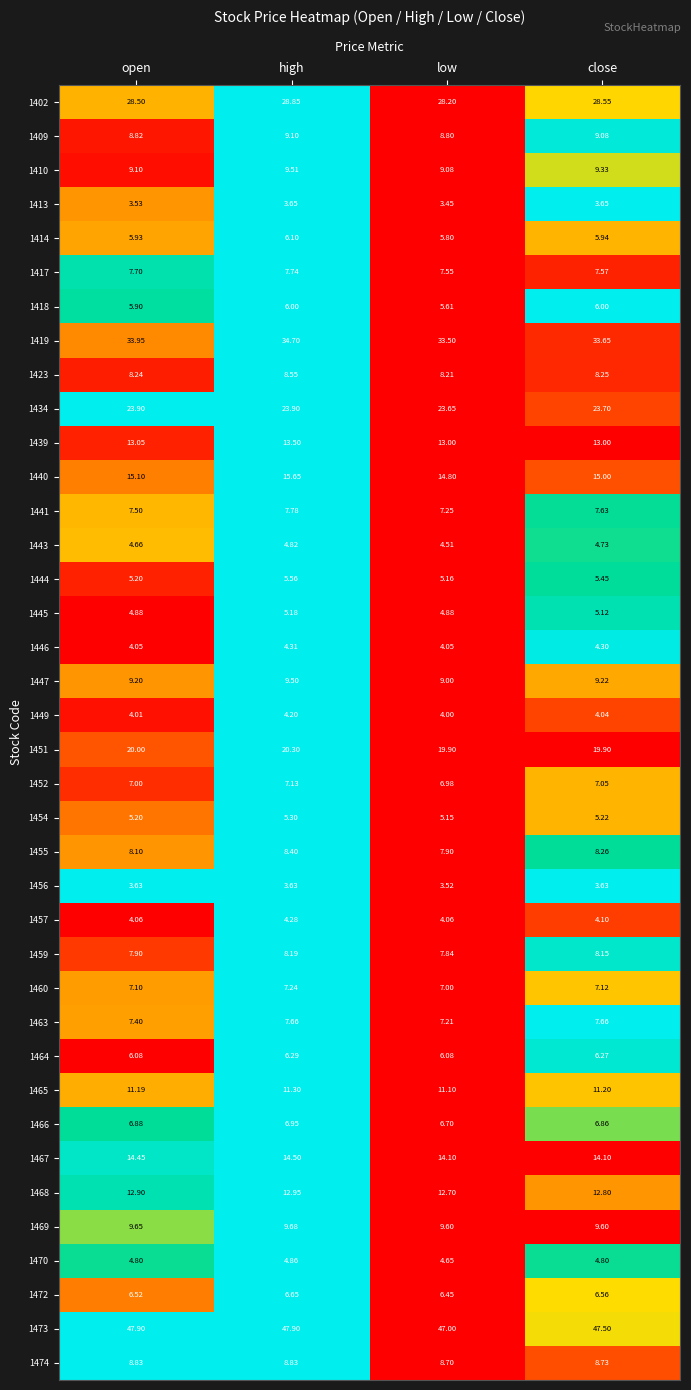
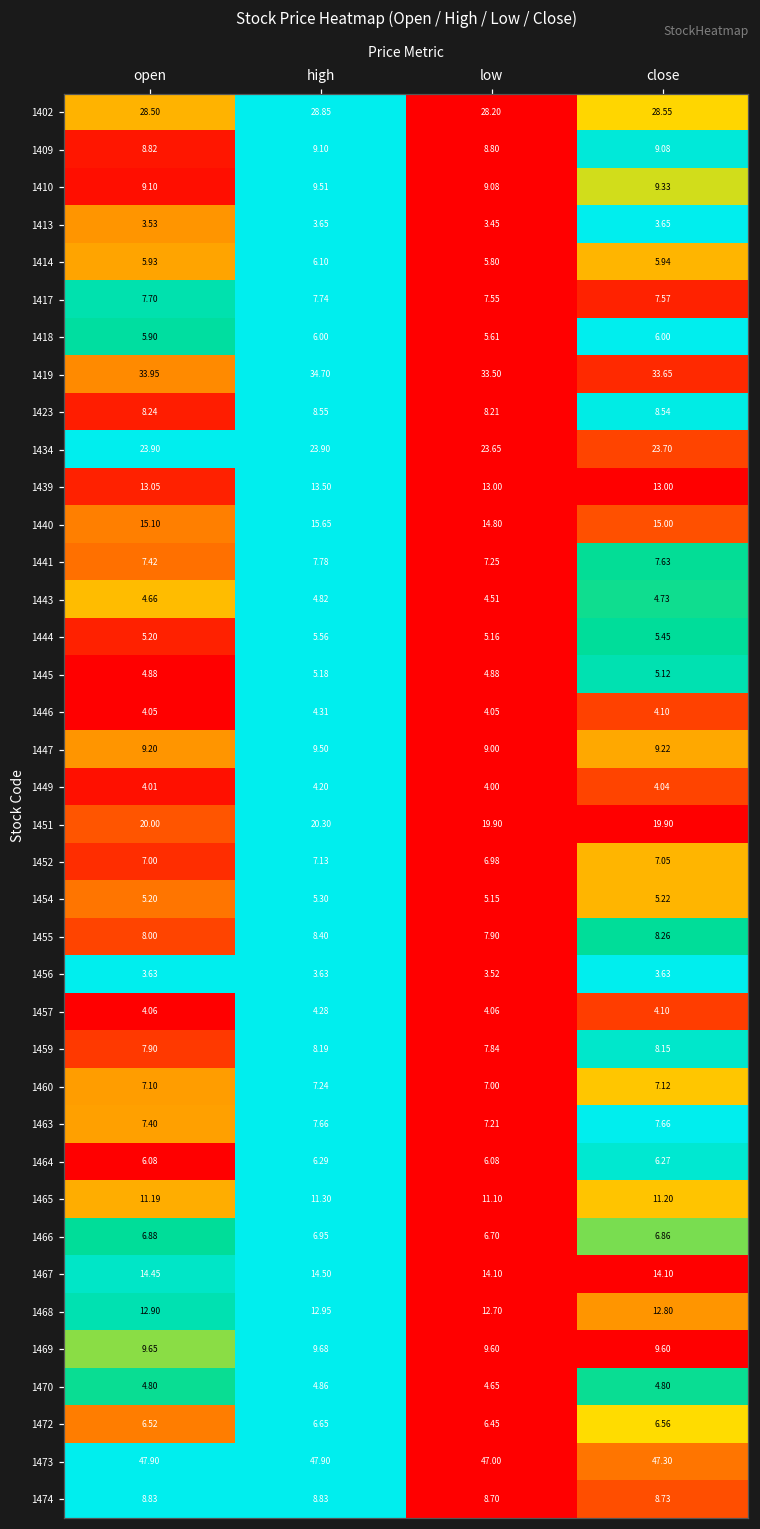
1423, close: 8.25 -> 8.54
1441, open: 7.50 -> 7.42
1446, close: 4.30 -> 4.10
1455, open: 8.10 -> 8.00
1473, close: 47.50 -> 47.30
